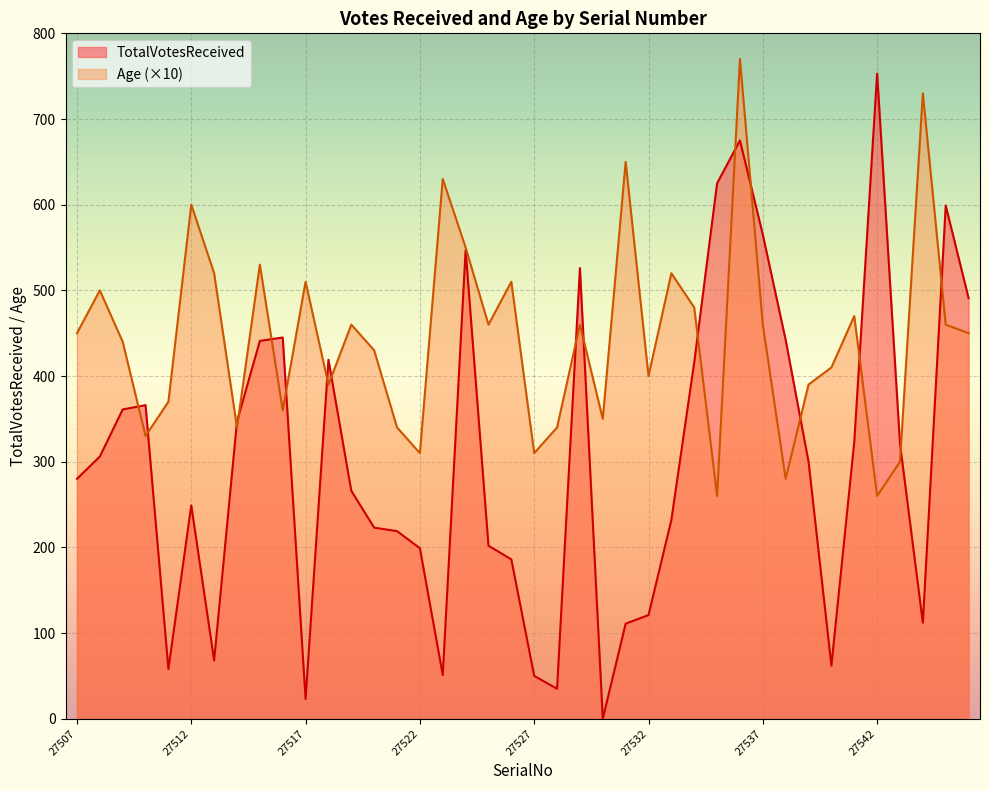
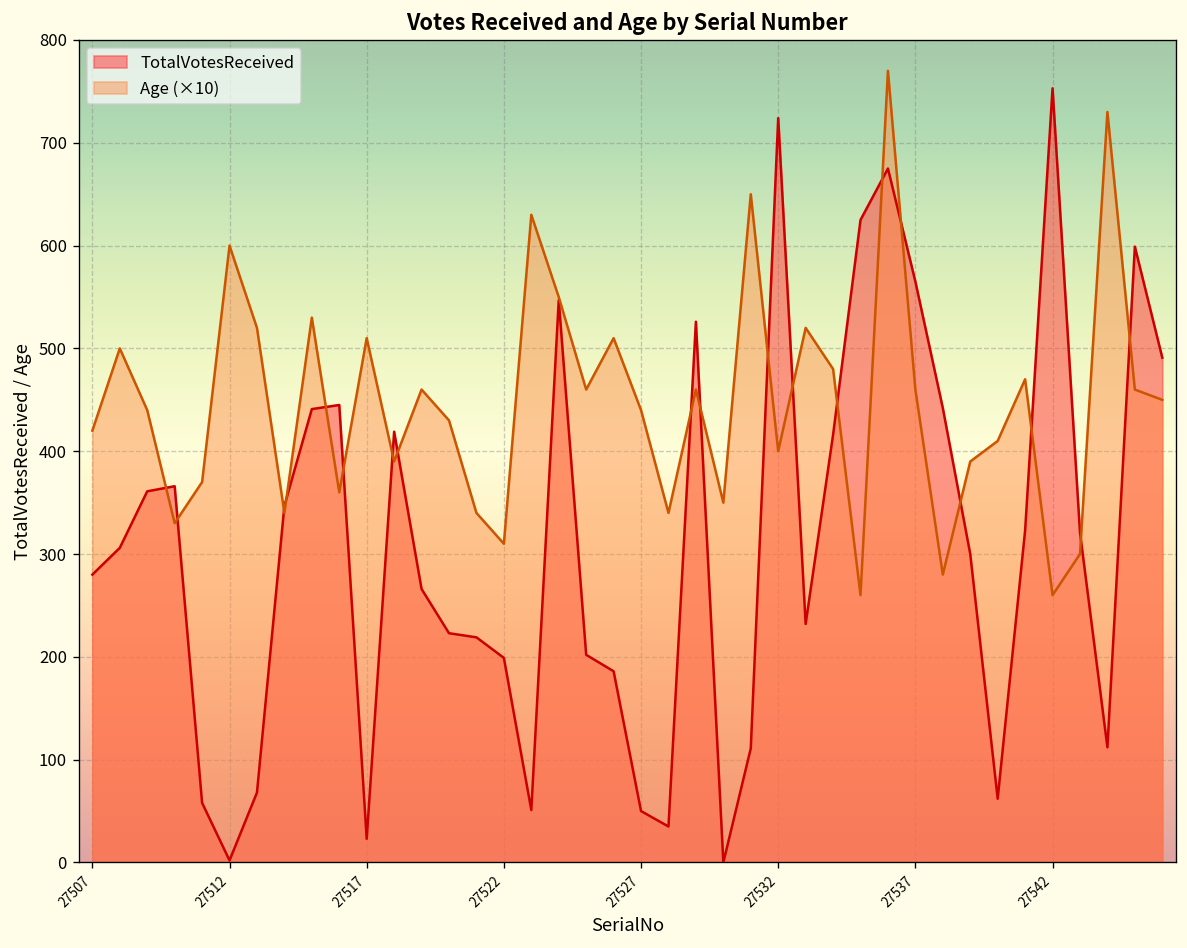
Age (×10), 27507: 450 -> 420
TotalVotesReceived, 27512: 250 -> 0
Age (×10), 27527: 310 -> 440
TotalVotesReceived, 27532: 120 -> 720
